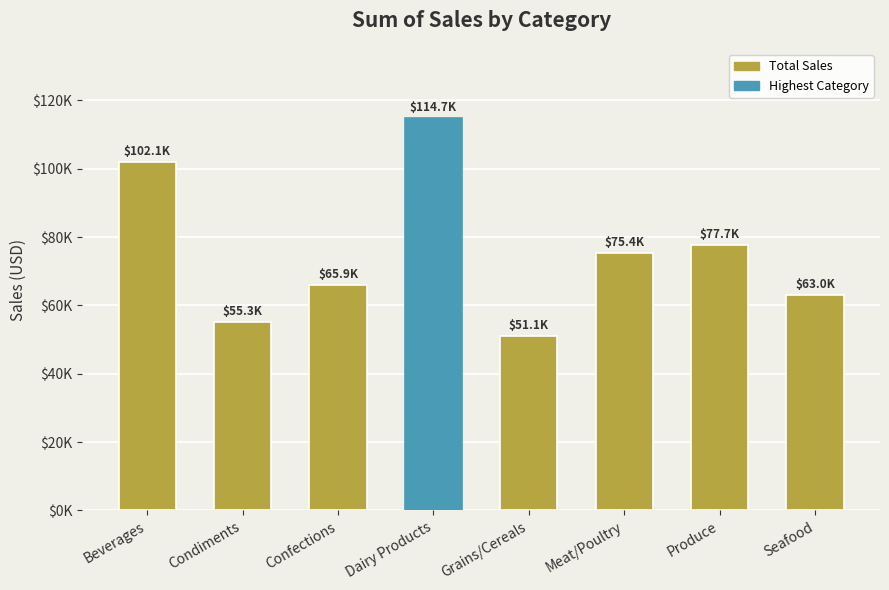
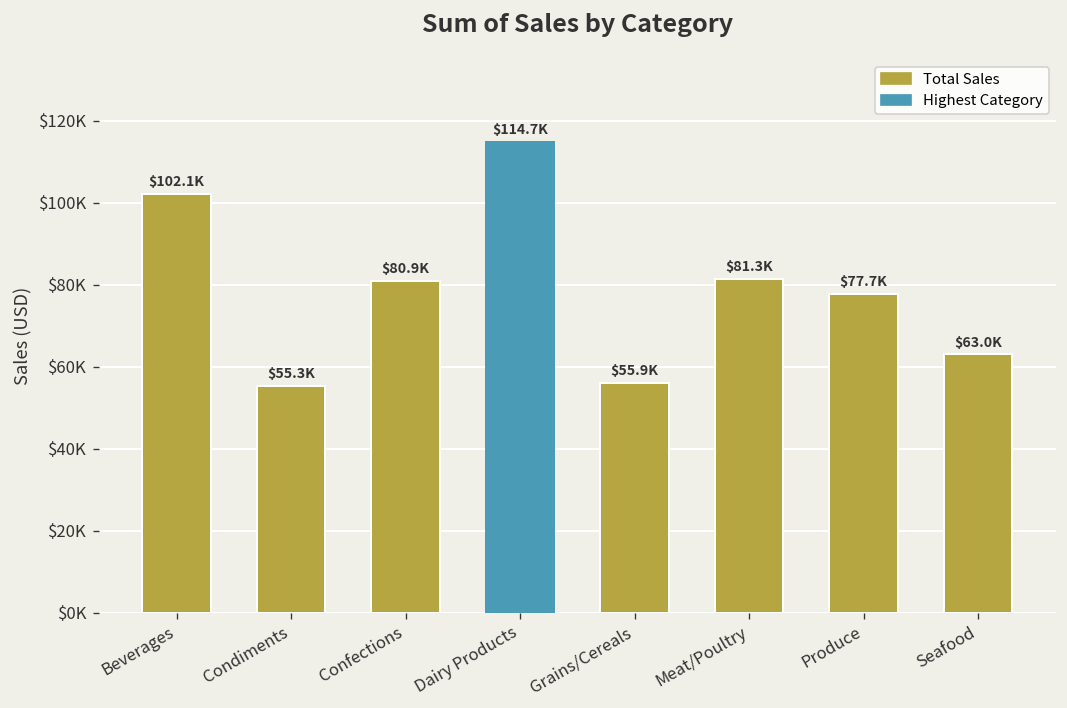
Confections: $65.9K -> $80.9K
Grains/Cereals: $51.1K -> $55.9K
Meat/Poultry: $75.4K -> $81.3K
